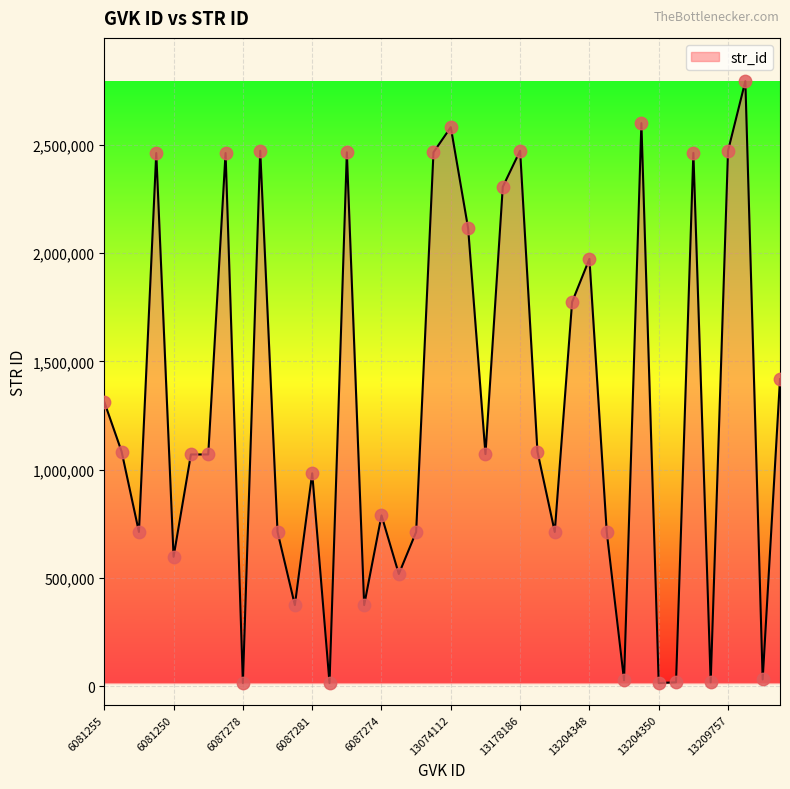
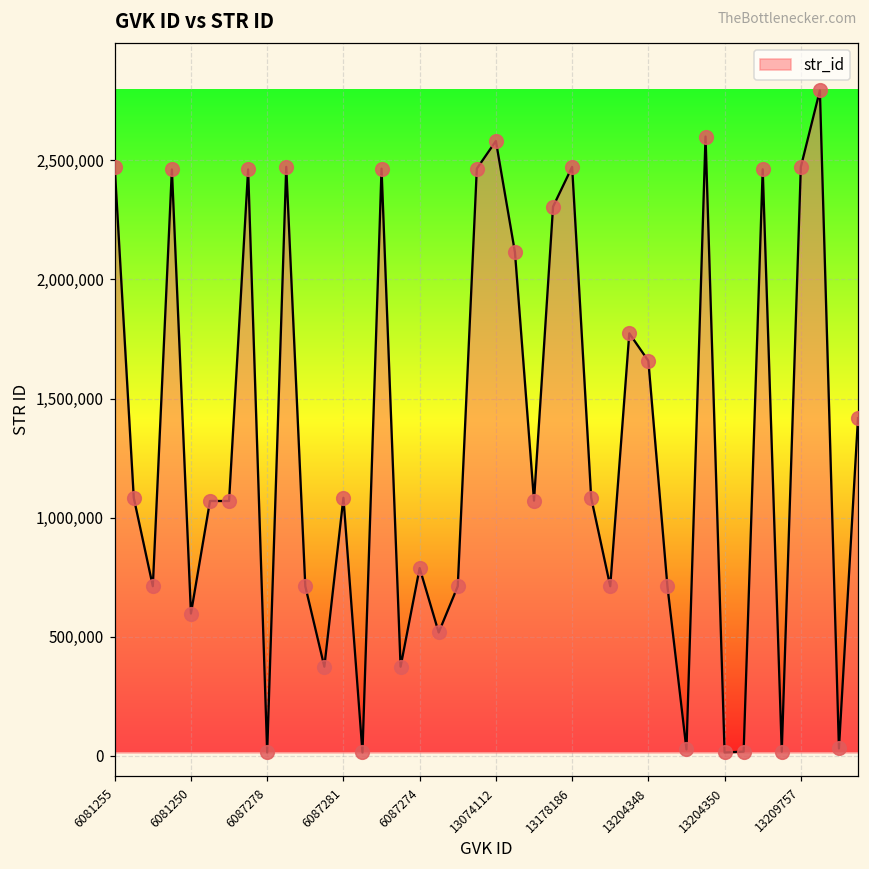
6081255: 1,310,000 -> 2,470,000
6087281: 980,000 -> 1,080,000
13204348: 1,970,000 -> 1,660,000
